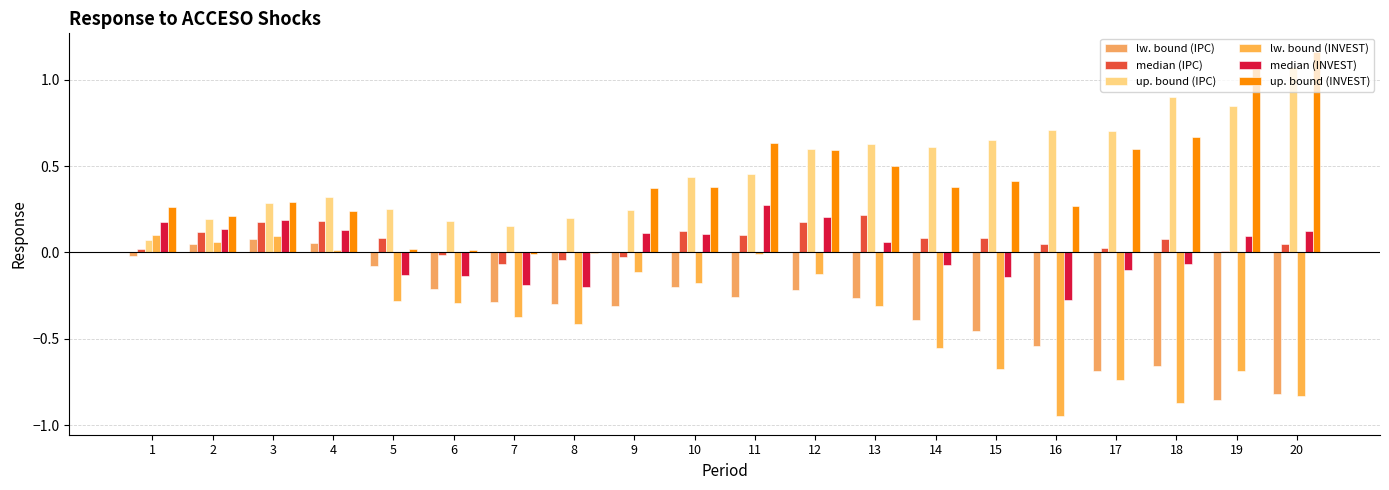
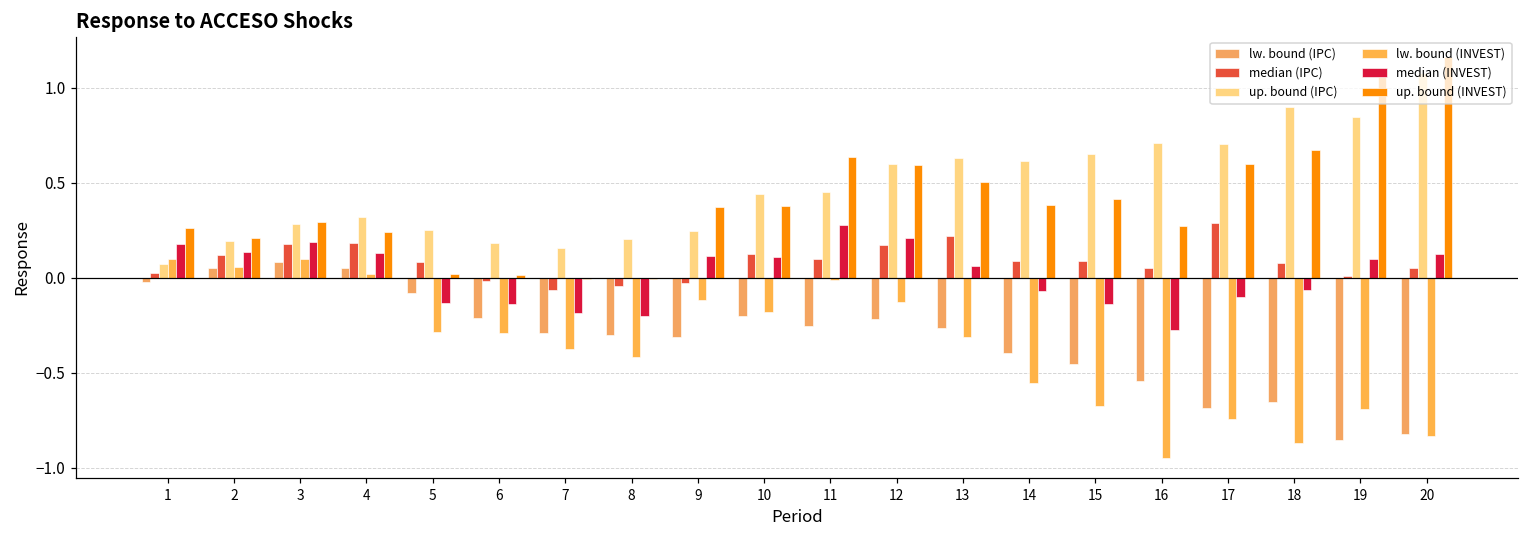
median (IPC), 17: 0.03 -> 0.29
